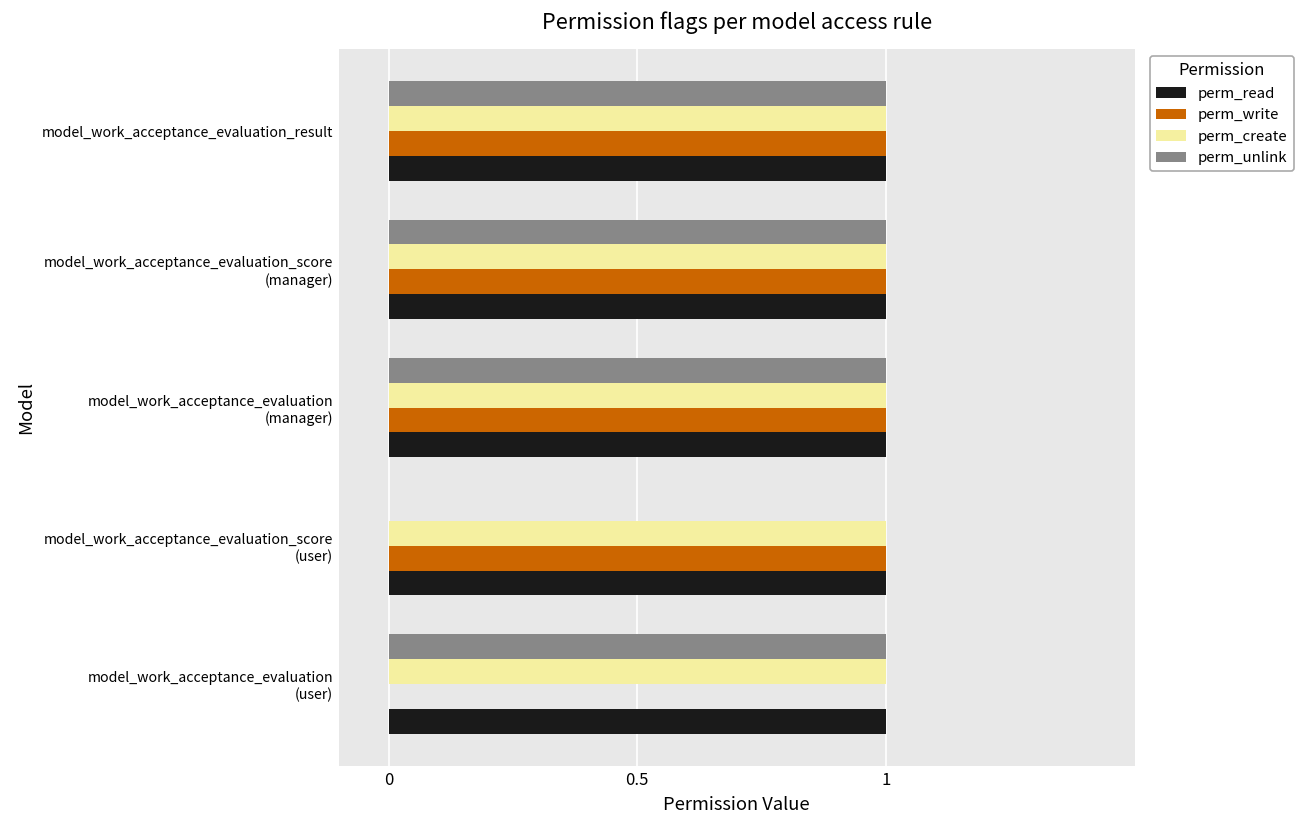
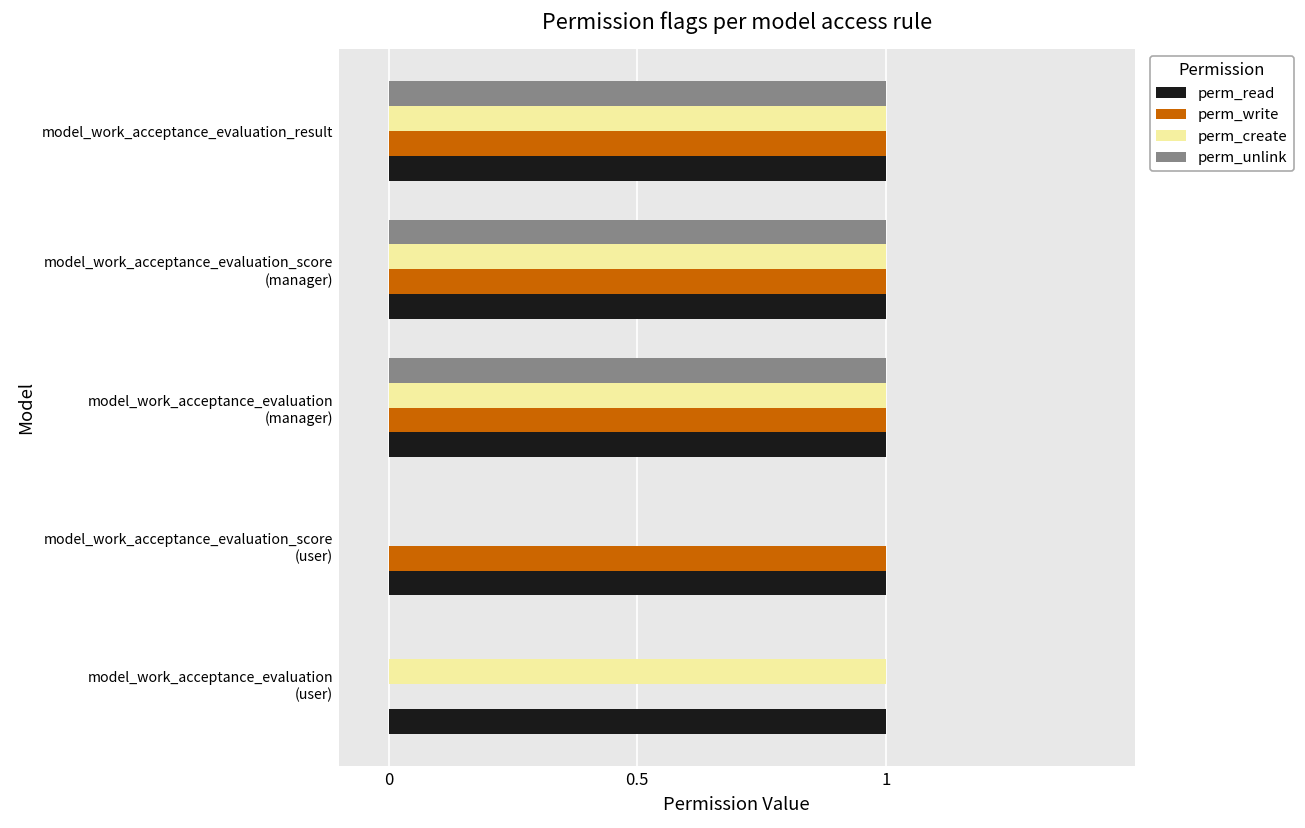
perm_create, model_work_acceptance_evaluation_score (user): 1 -> 0
perm_unlink, model_work_acceptance_evaluation (user): 1 -> 0
